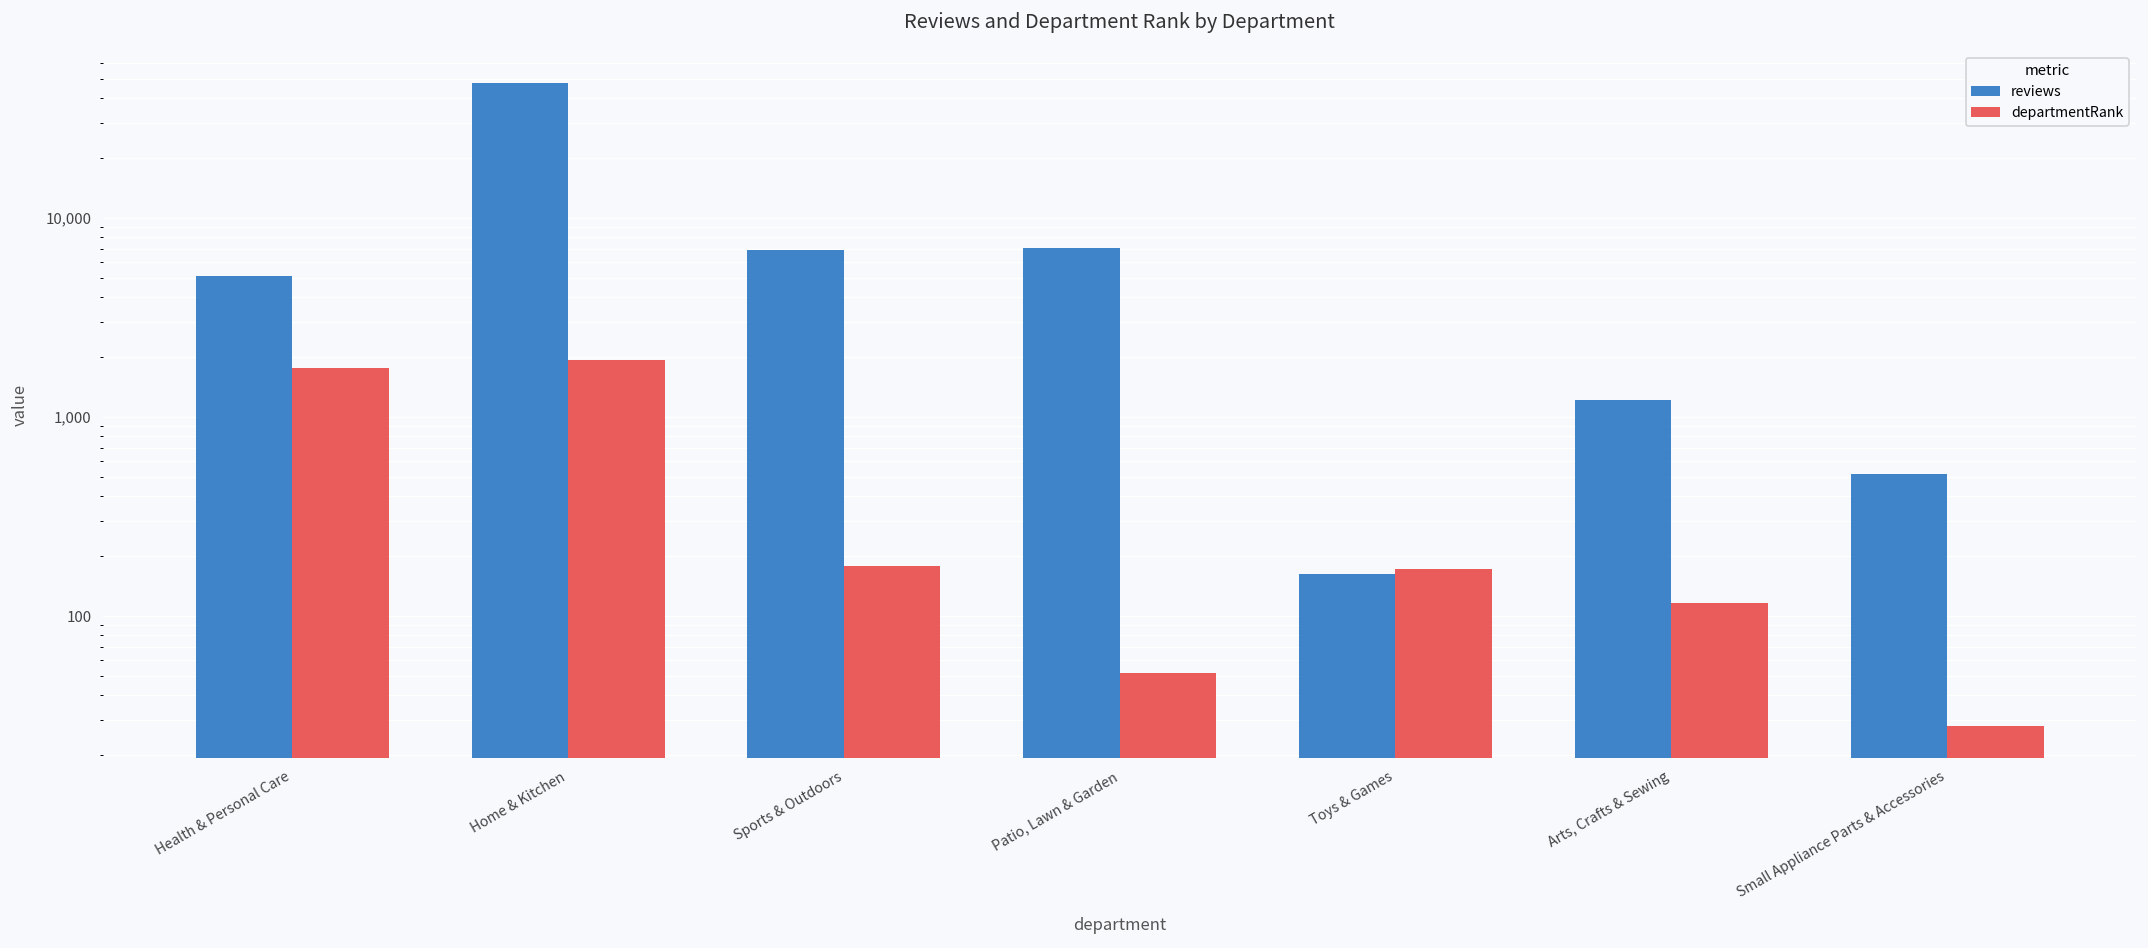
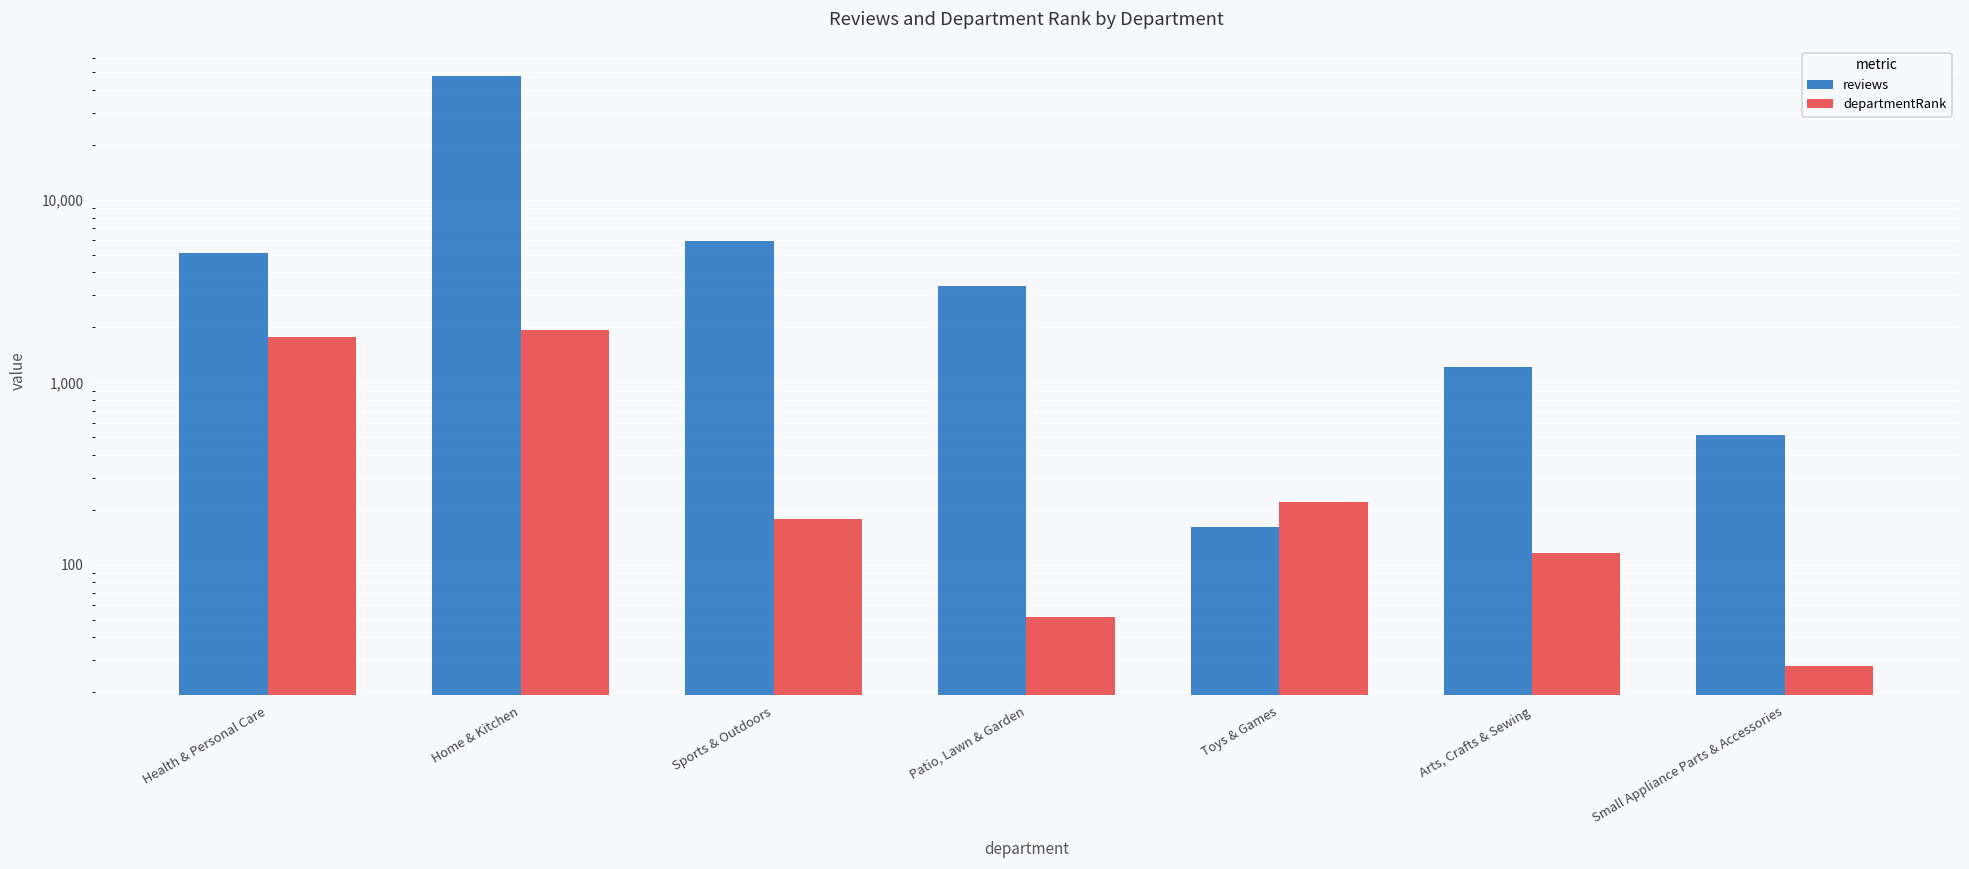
reviews, Sports & Outdoors: 6,900 -> 5,900
reviews, Patio, Lawn & Garden: 7,100 -> 3,400
departmentRank, Toys & Games: 170 -> 220
